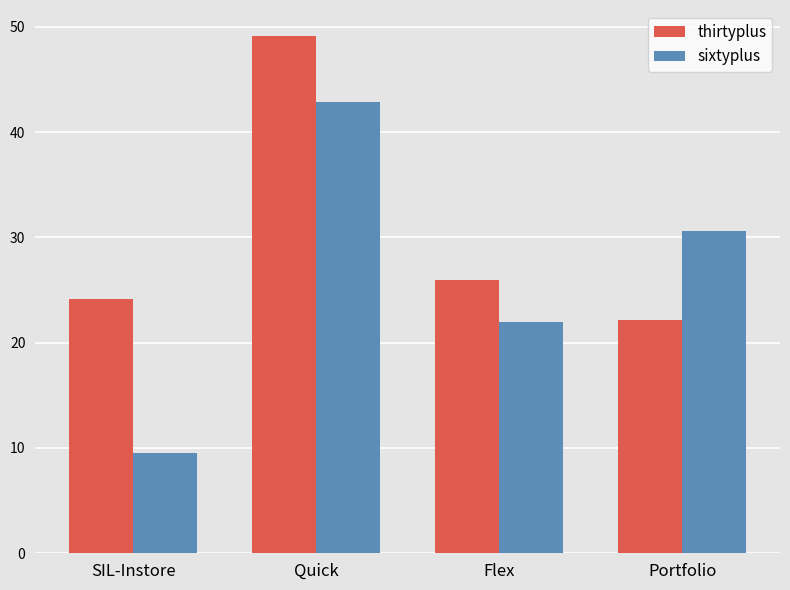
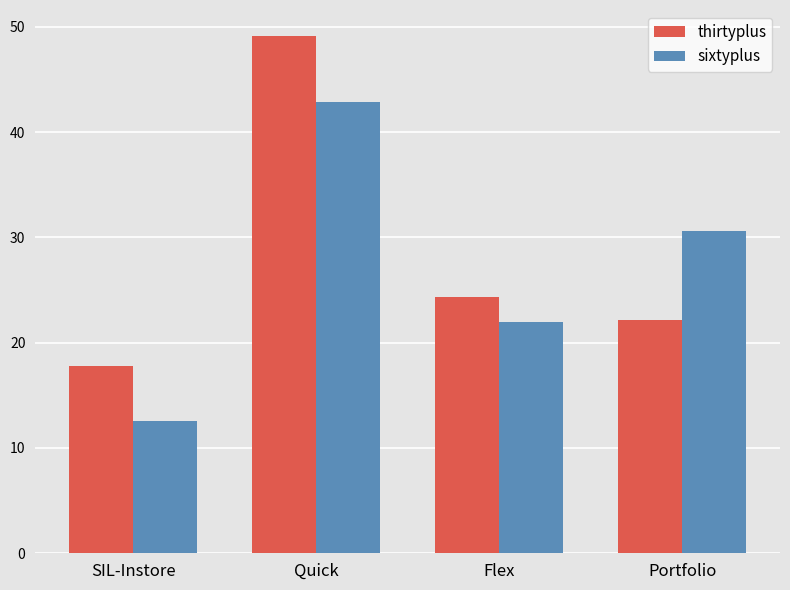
thirtyplus, SIL-Instore: 24.1 -> 17.7
sixtyplus, SIL-Instore: 9.6 -> 12.6
thirtyplus, Flex: 25.9 -> 24.3
